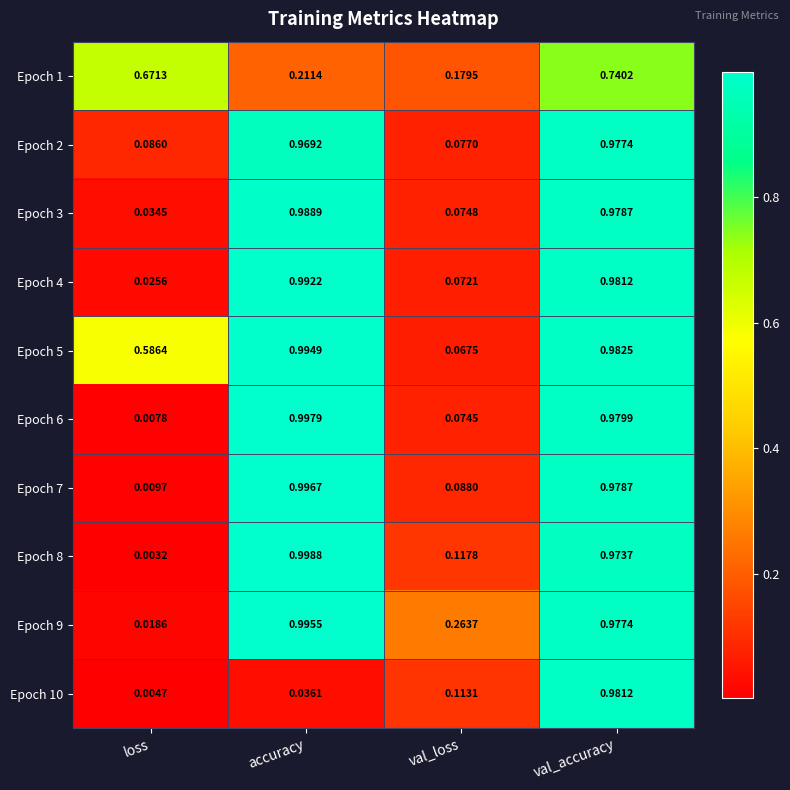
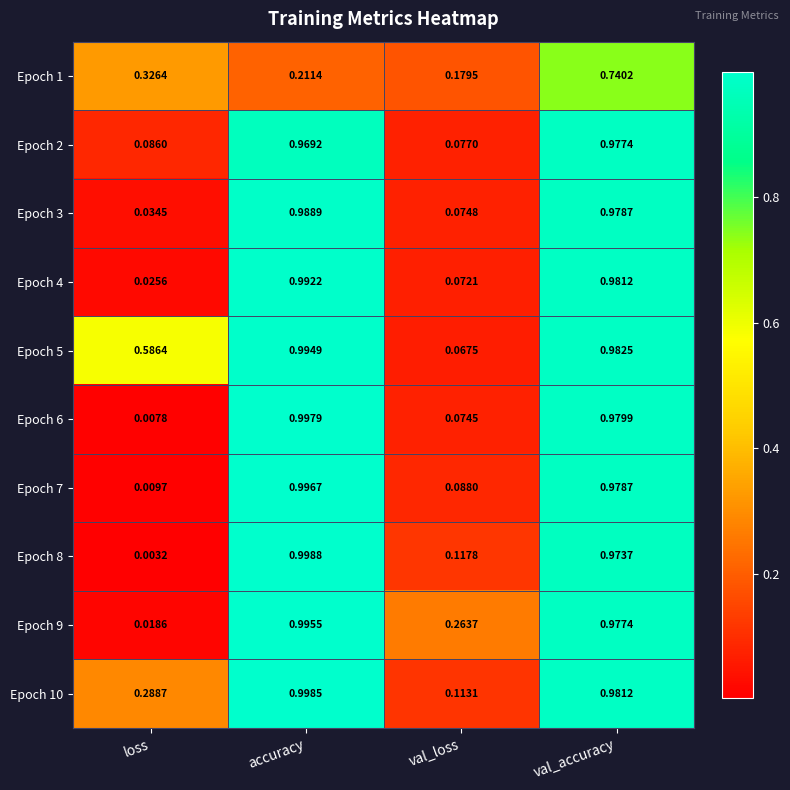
Epoch 1, loss: 0.6713 -> 0.3264
Epoch 10, loss: 0.0047 -> 0.2887
Epoch 10, accuracy: 0.0361 -> 0.9985
